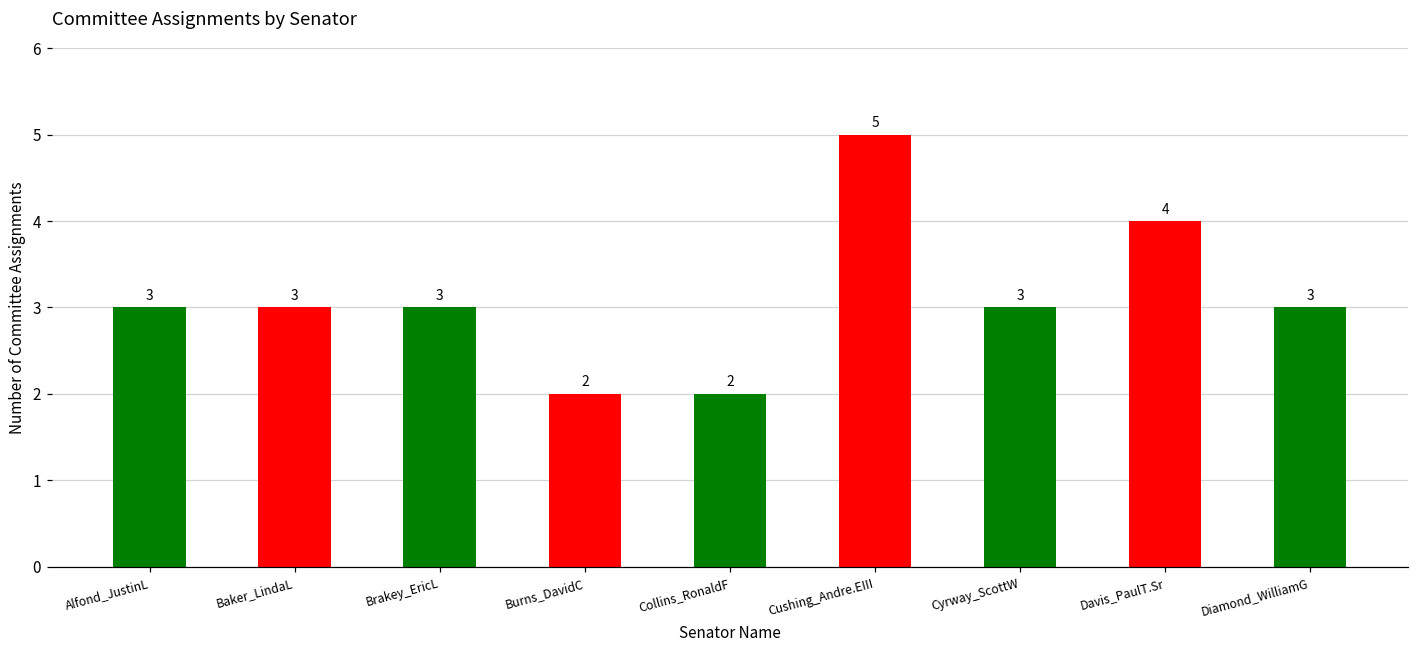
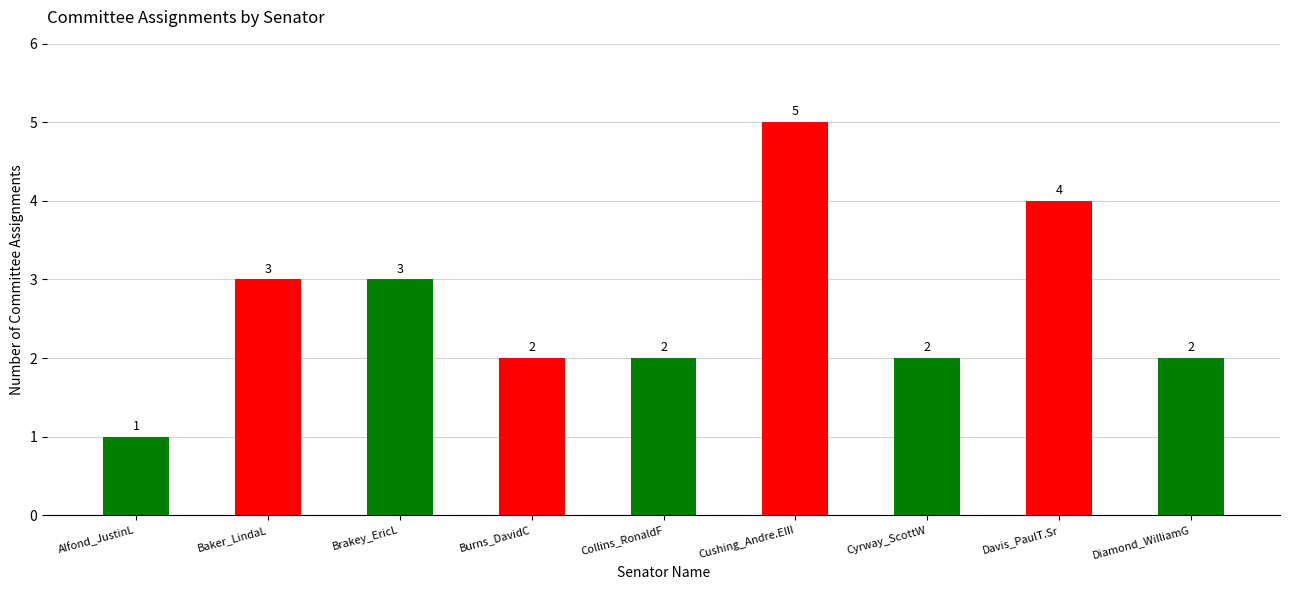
Alfond_JustinL: 3 -> 1
Cyrway_ScottW: 3 -> 2
Diamond_WilliamG: 3 -> 2
